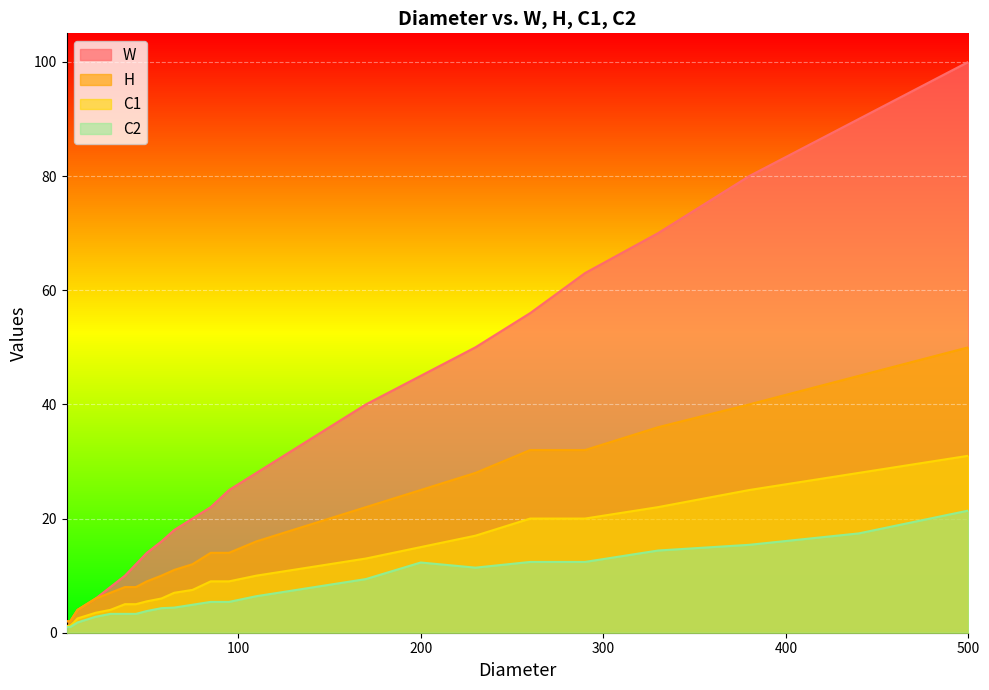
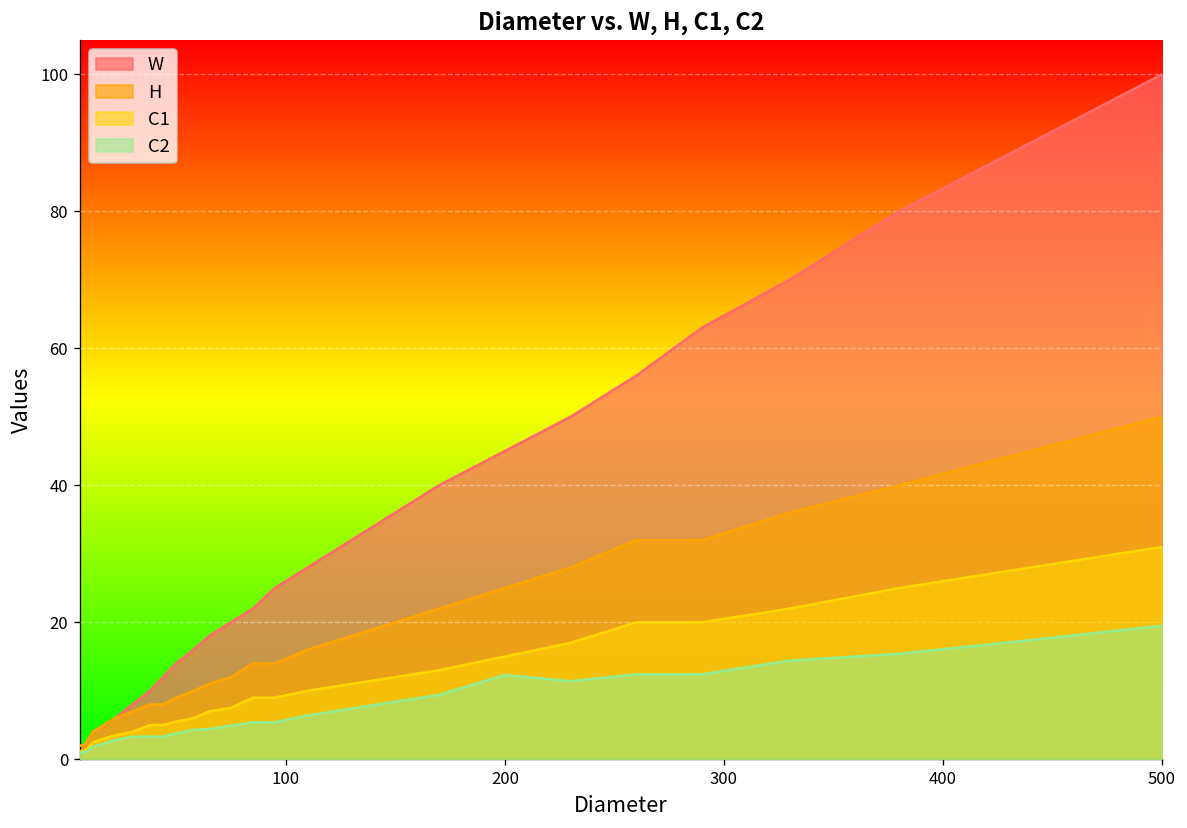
C2, 500: 21 -> 20
